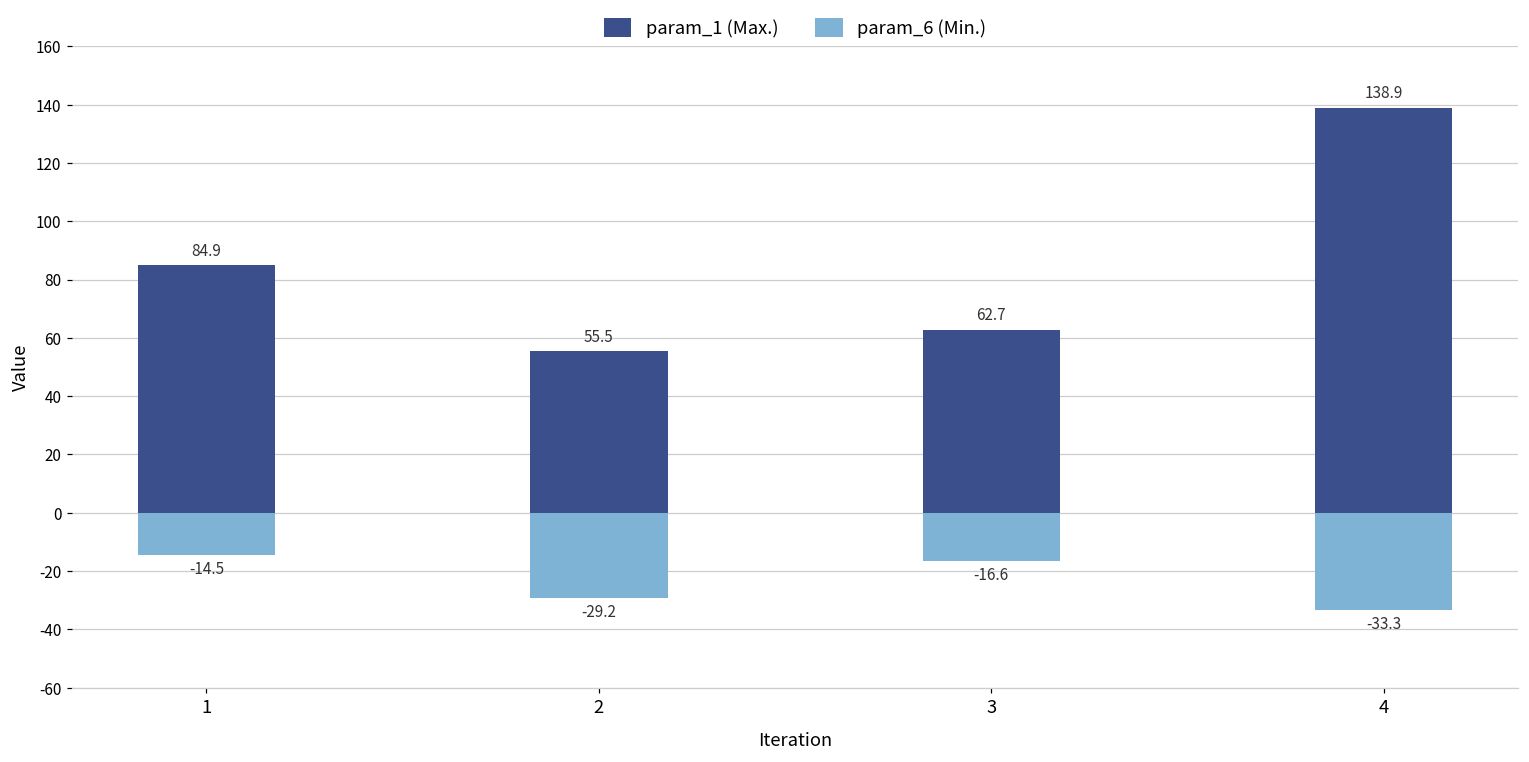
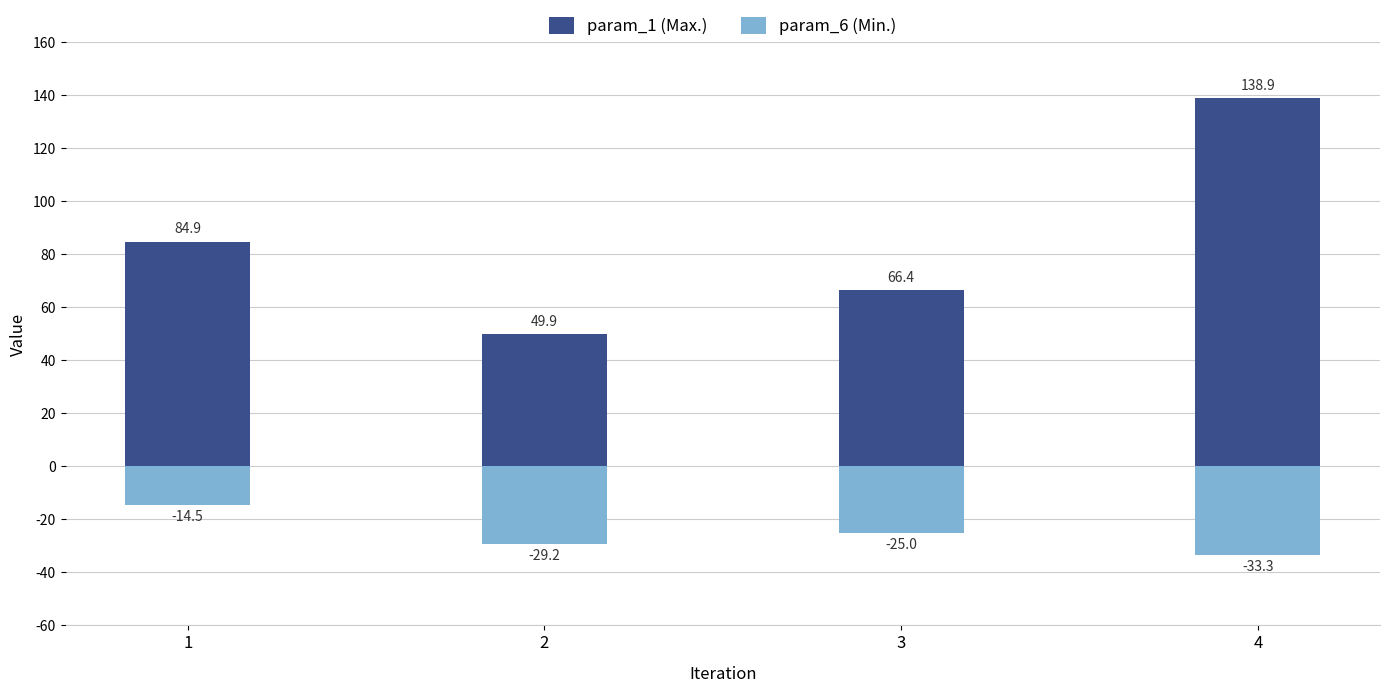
param_1 (Max.), 2: 55.5 -> 49.9
param_1 (Max.), 3: 62.7 -> 66.4
param_6 (Min.), 3: -16.6 -> -25.0
